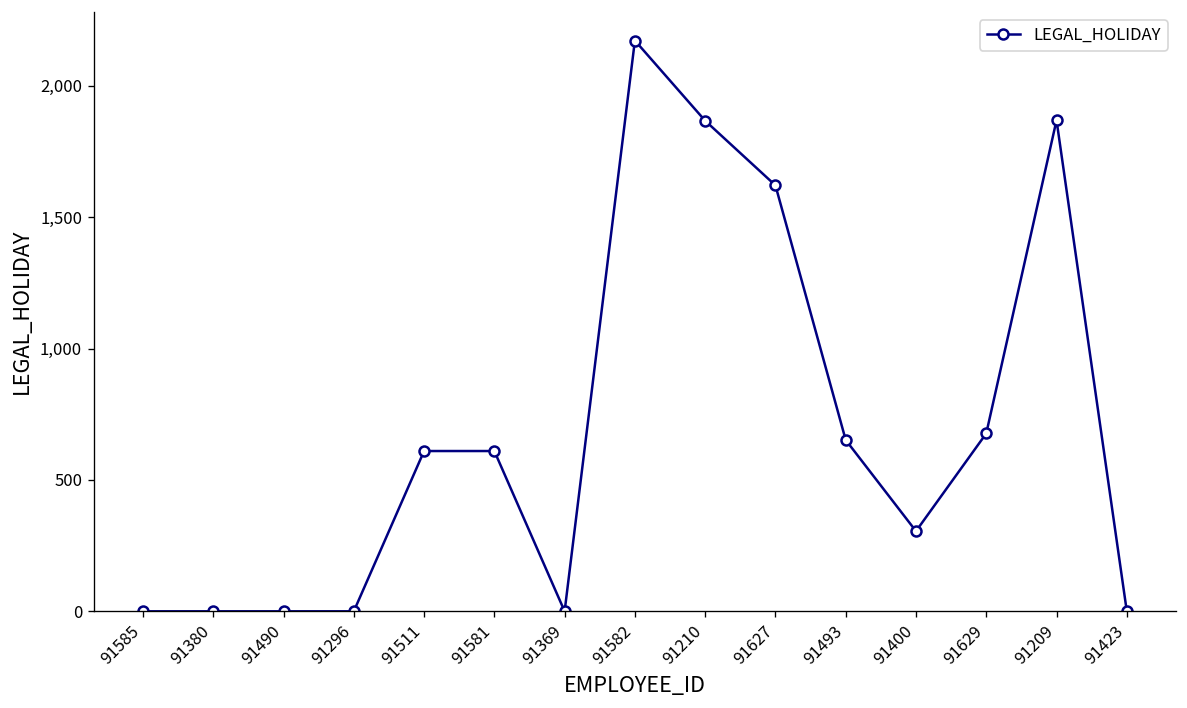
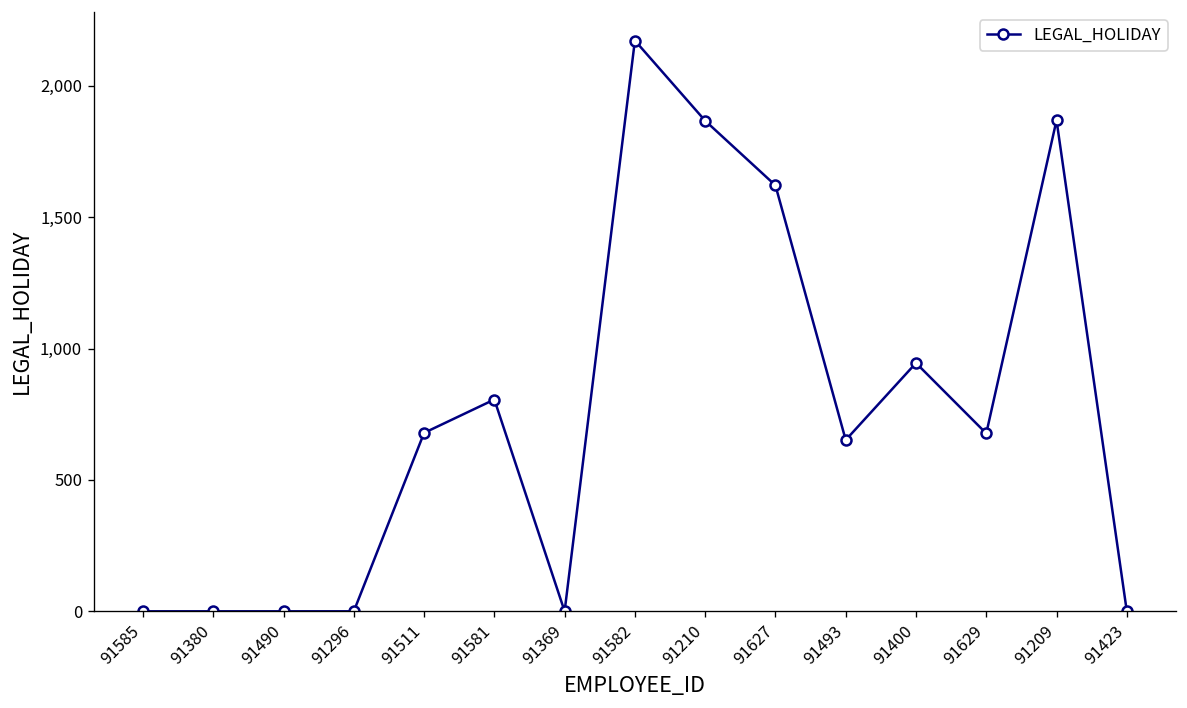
91511: 610 -> 680
91581: 610 -> 810
91400: 310 -> 950
